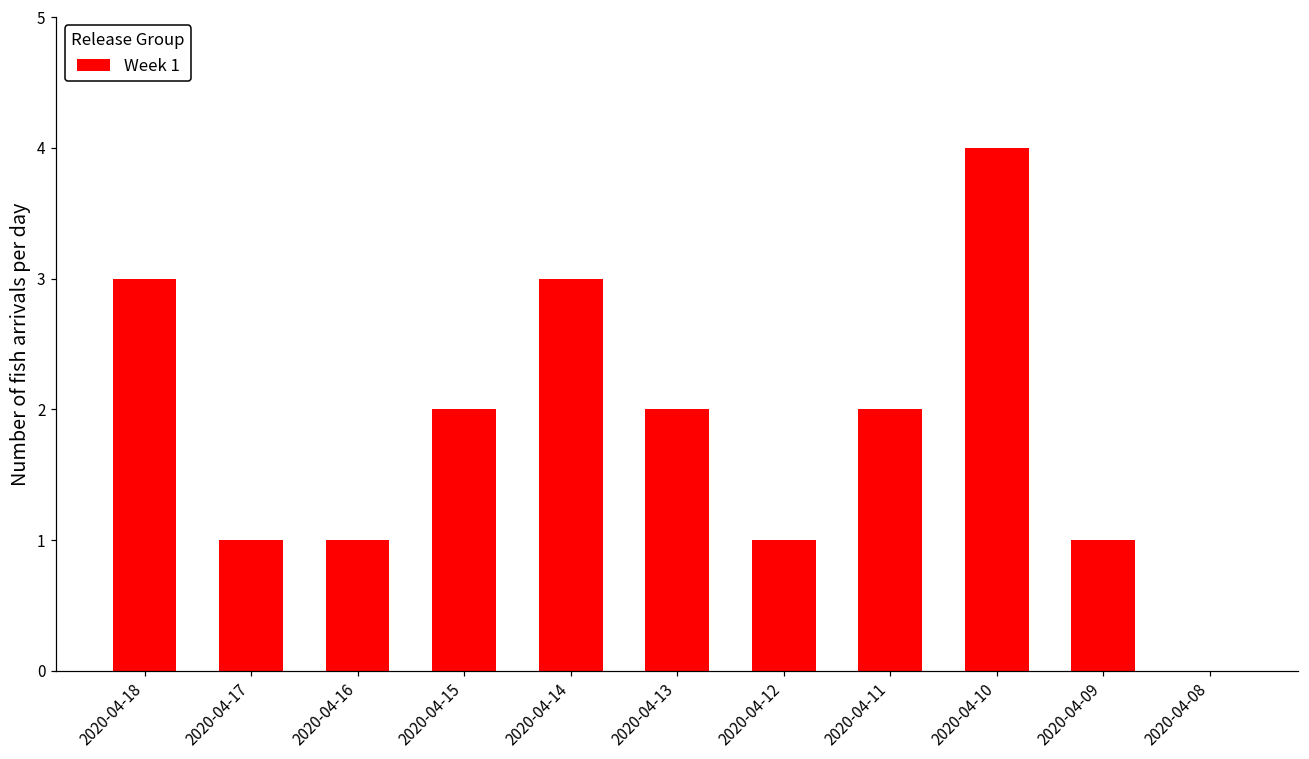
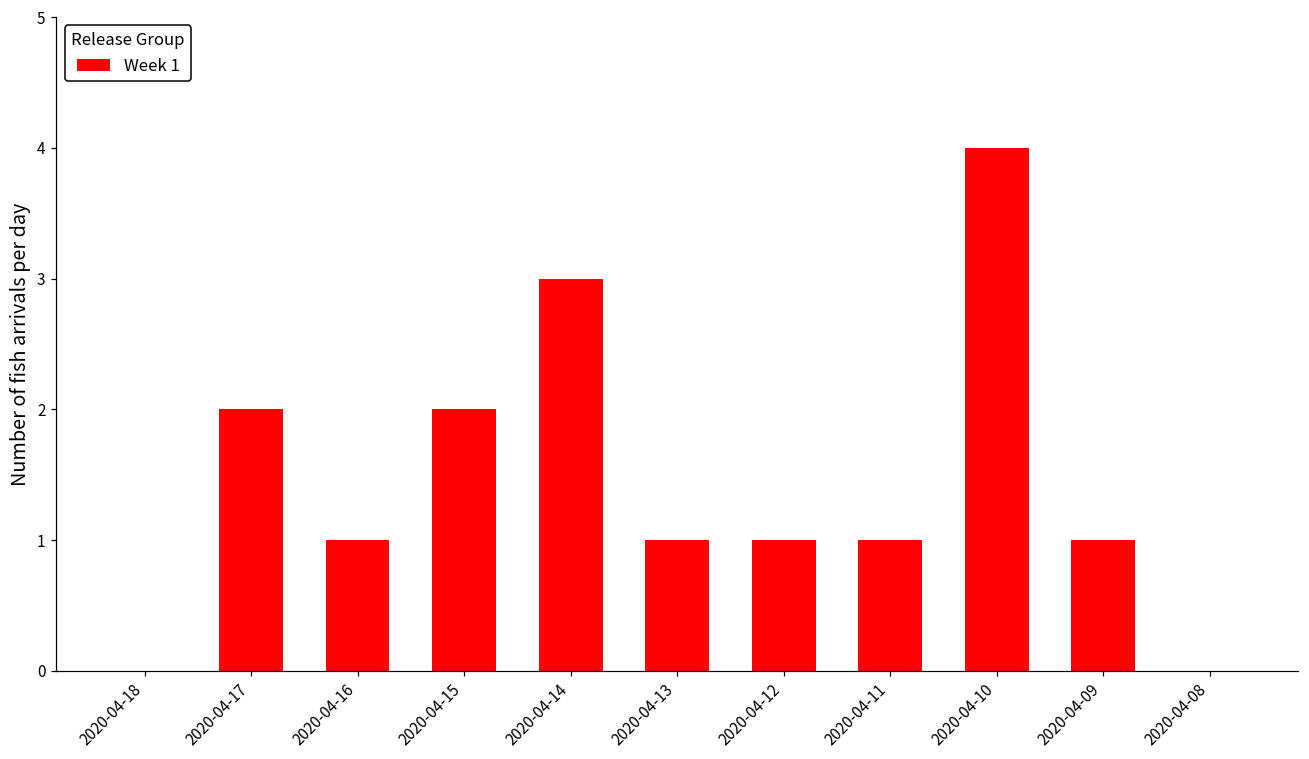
2020-04-18: 3 -> 0
2020-04-17: 1 -> 2
2020-04-13: 2 -> 1
2020-04-11: 2 -> 1
